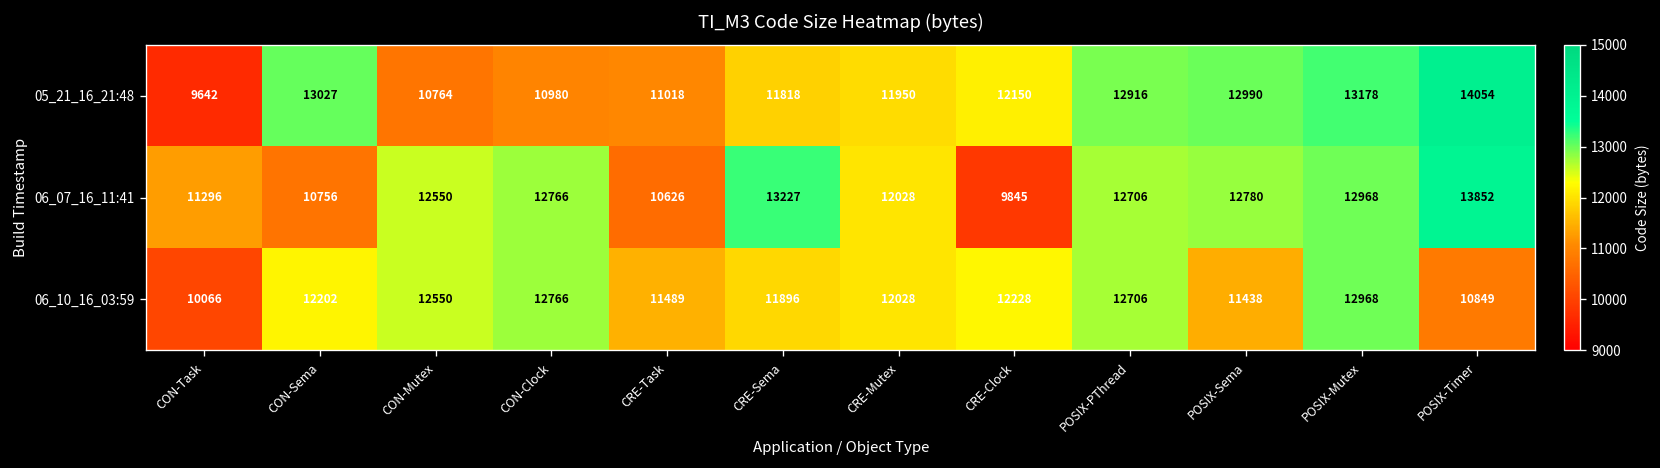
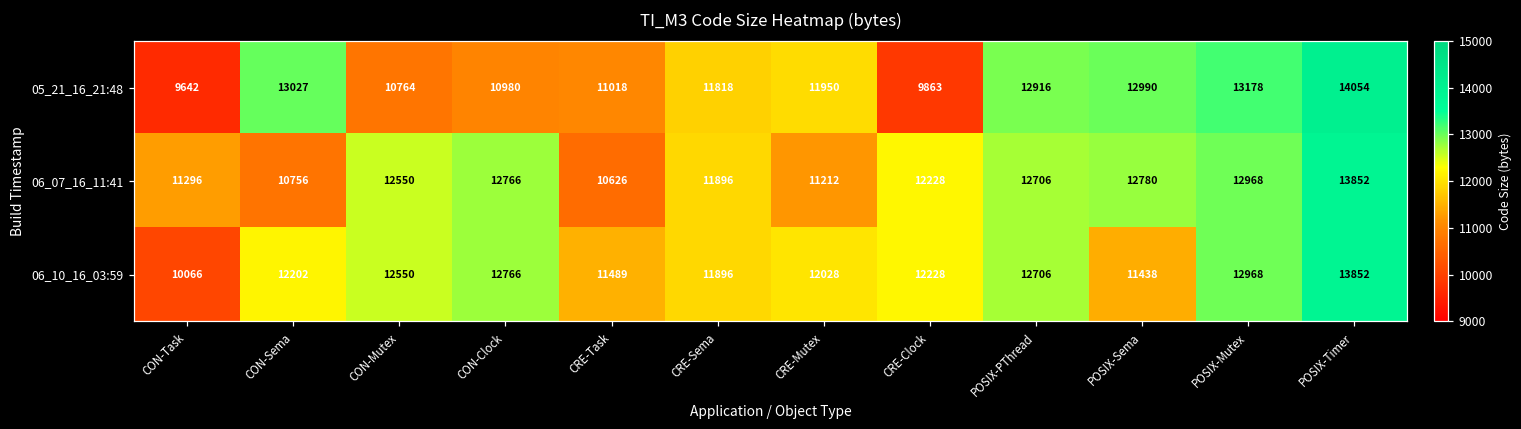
05_21_16_21:48, CRE-Clock: 12150 -> 9863
06_07_16_11:41, CRE-Sema: 13227 -> 11896
06_07_16_11:41, CRE-Mutex: 12028 -> 11212
06_07_16_11:41, CRE-Clock: 9845 -> 12228
06_10_16_03:59, POSIX-Timer: 10849 -> 13852
